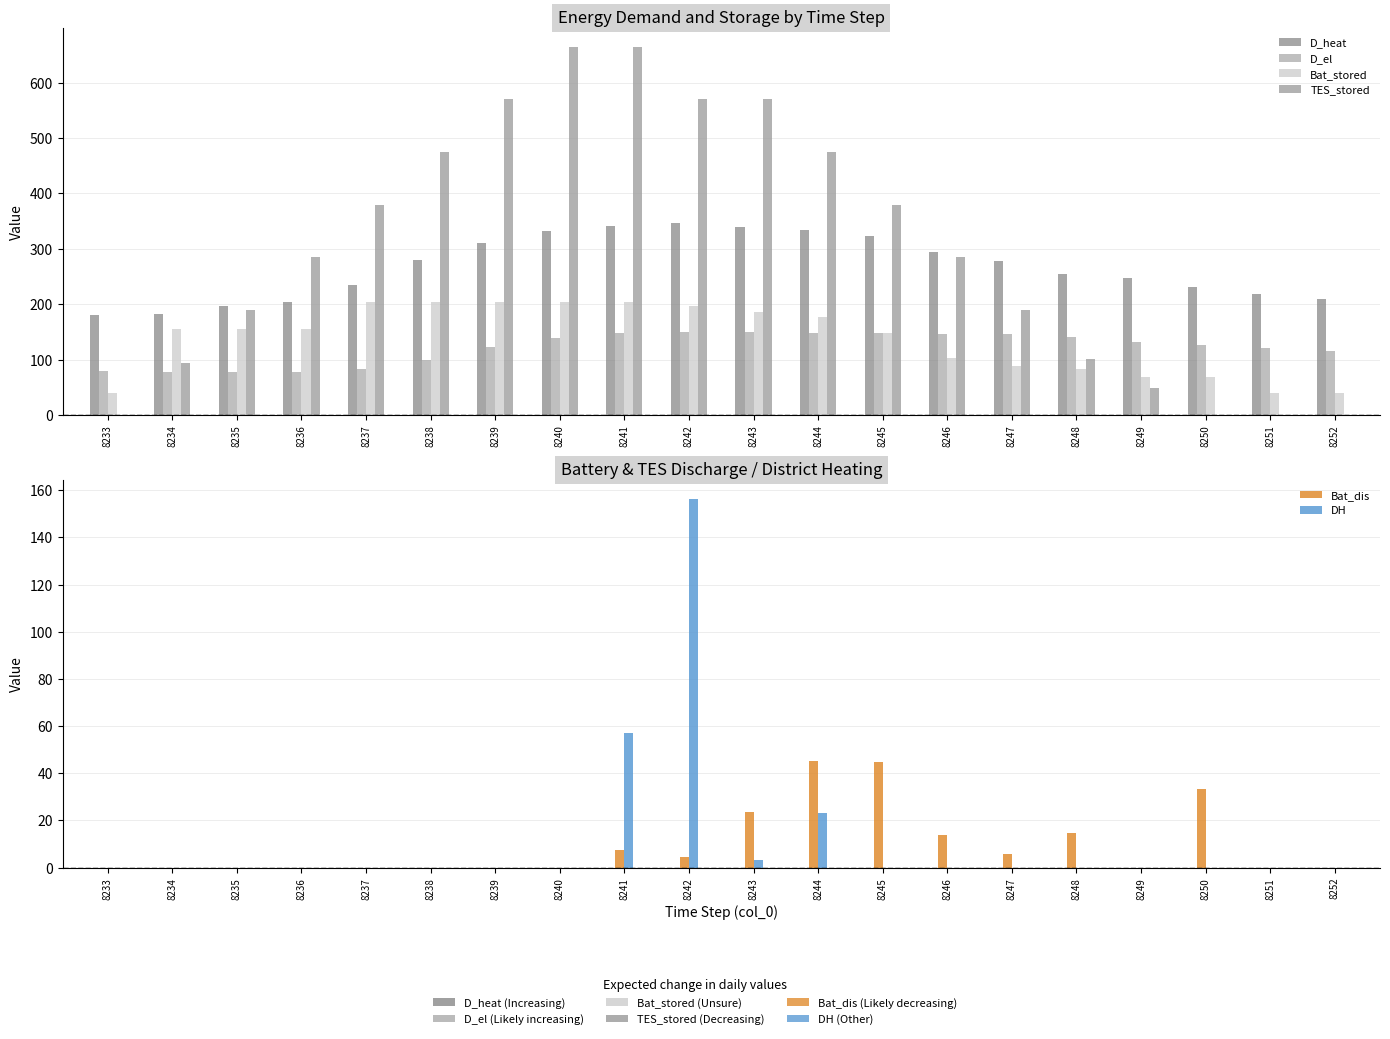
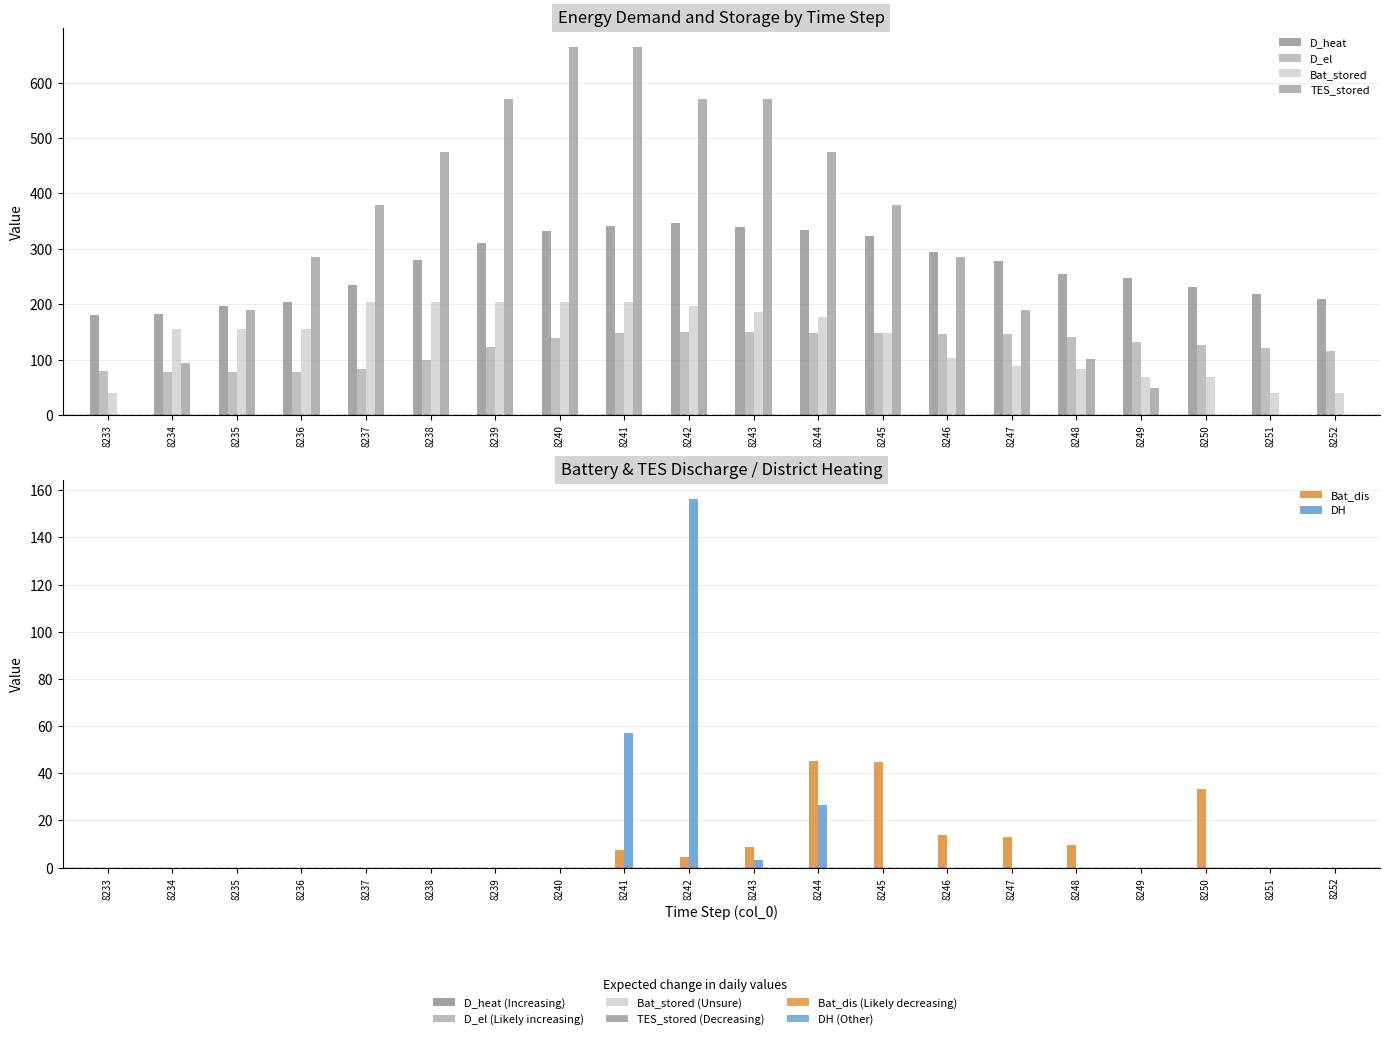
Battery & TES Discharge / District Heating, Bat_dis, 8243: 24 -> 9
Battery & TES Discharge / District Heating, DH, 8244: 23 -> 27
Battery & TES Discharge / District Heating, Bat_dis, 8247: 6 -> 13
Battery & TES Discharge / District Heating, Bat_dis, 8248: 15 -> 10
